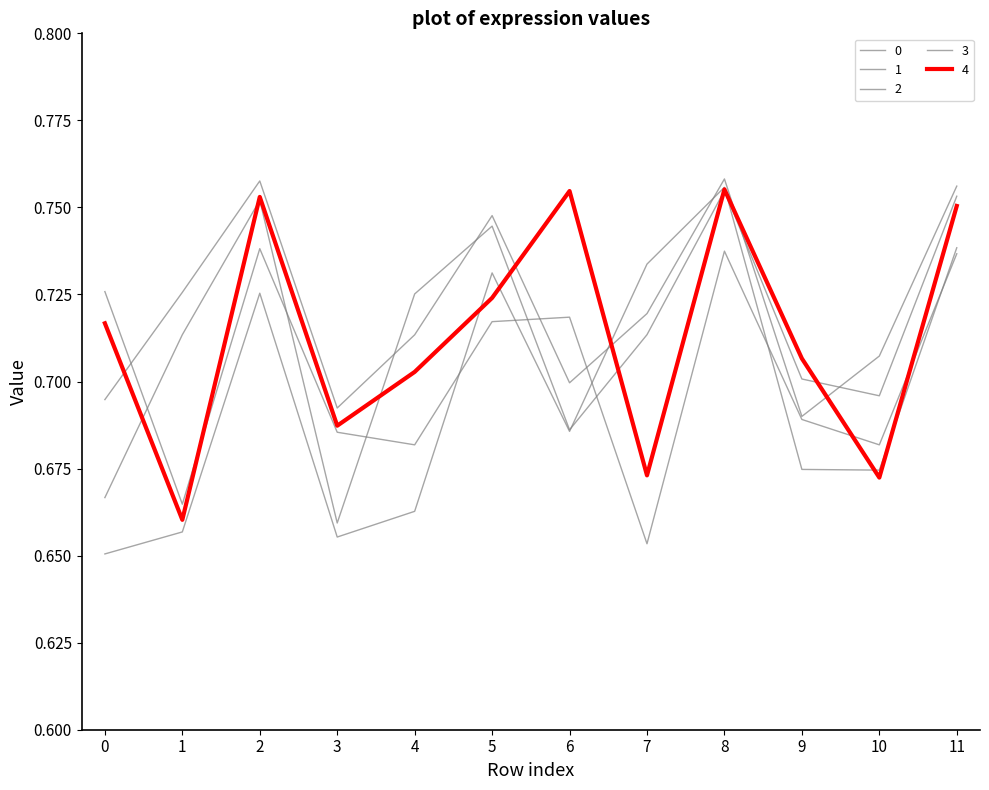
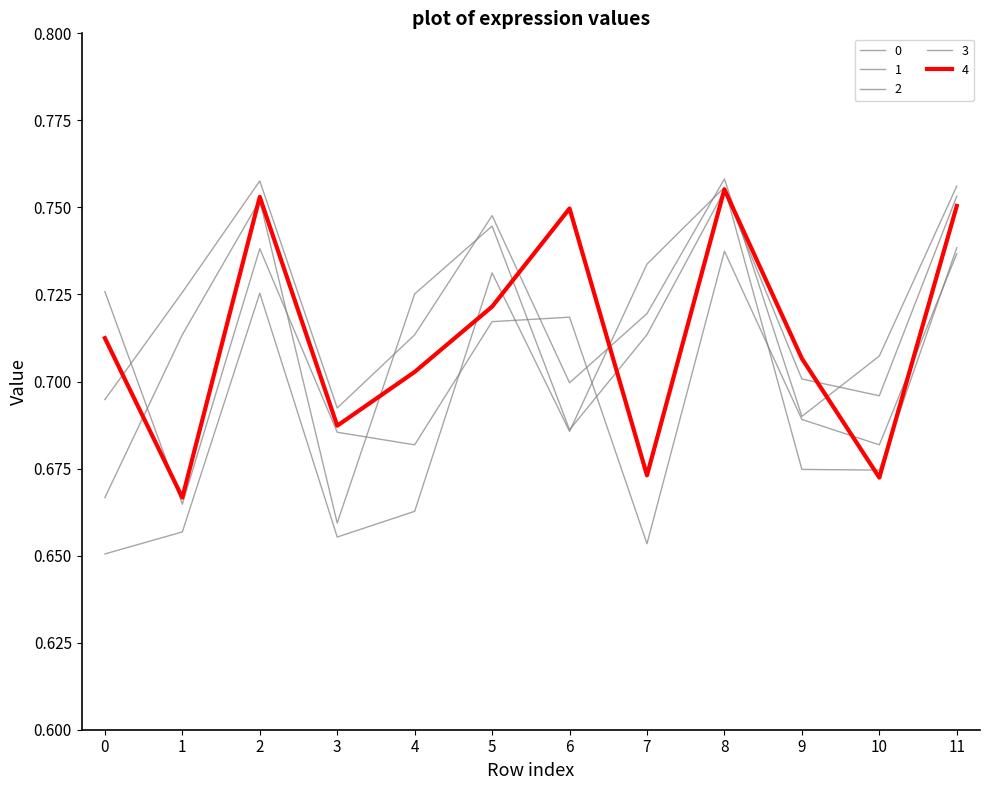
4, 0: 0.717 -> 0.712
4, 1: 0.660 -> 0.667
4, 5: 0.724 -> 0.722
4, 6: 0.755 -> 0.750
